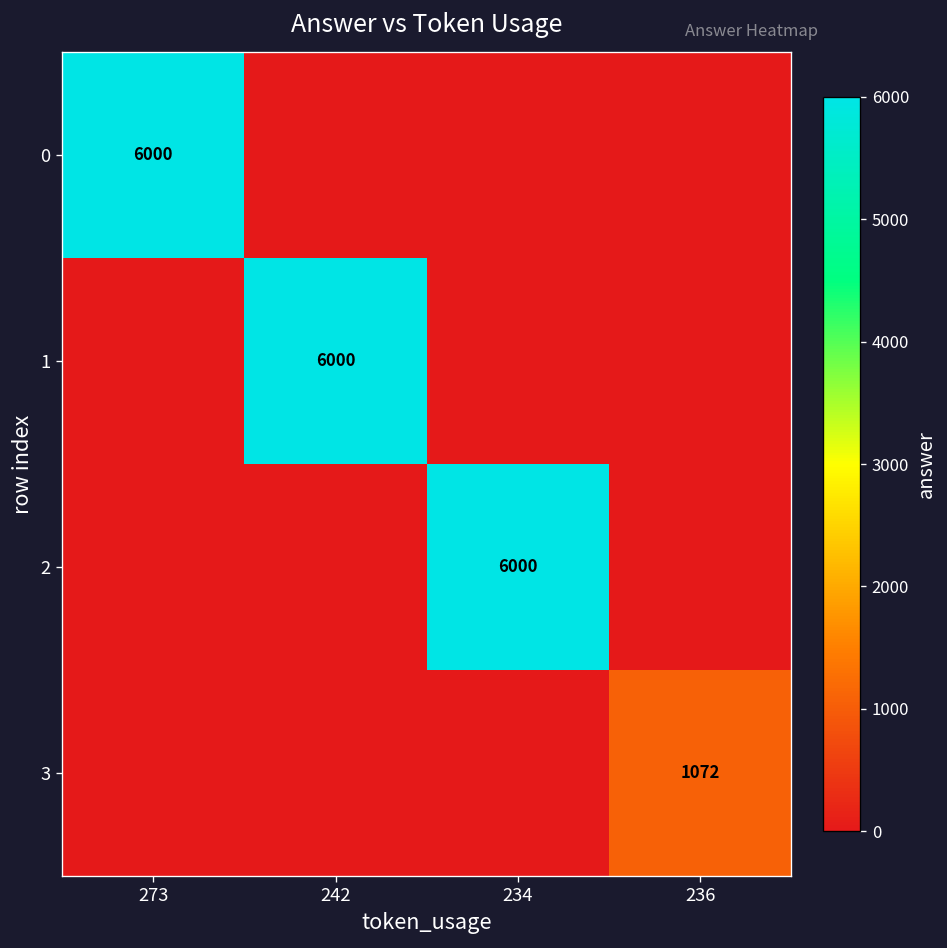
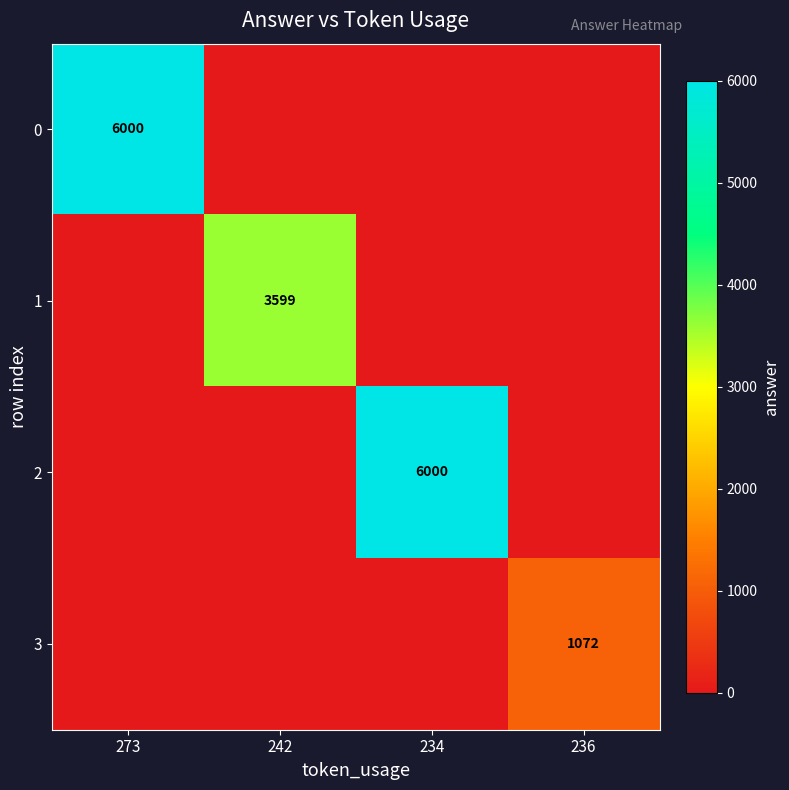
1, 242: 6000 -> 3599
